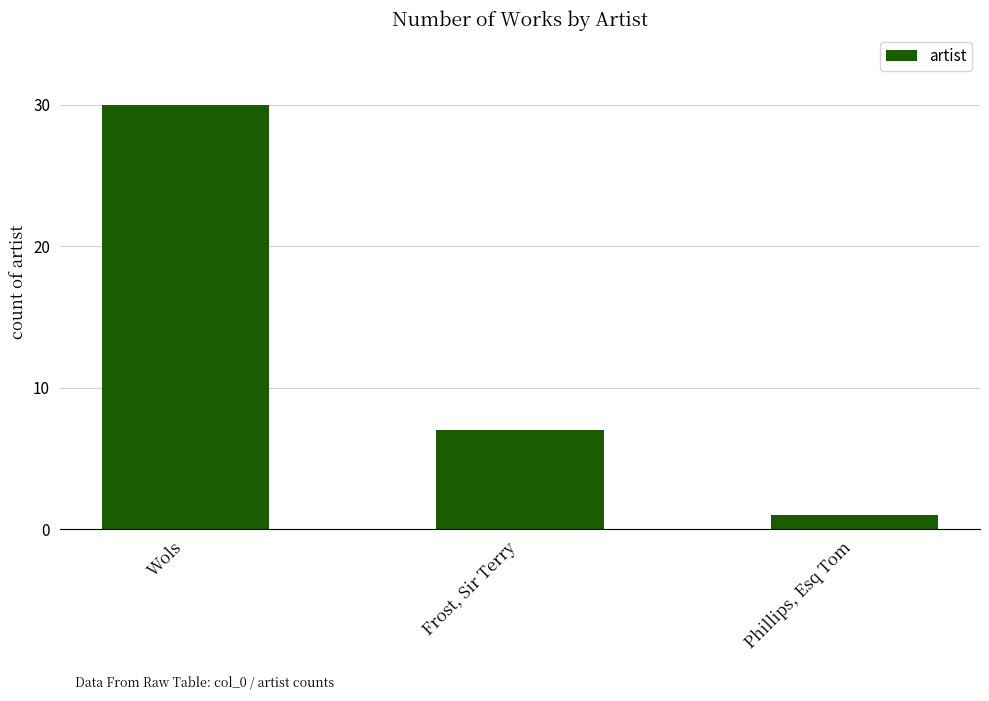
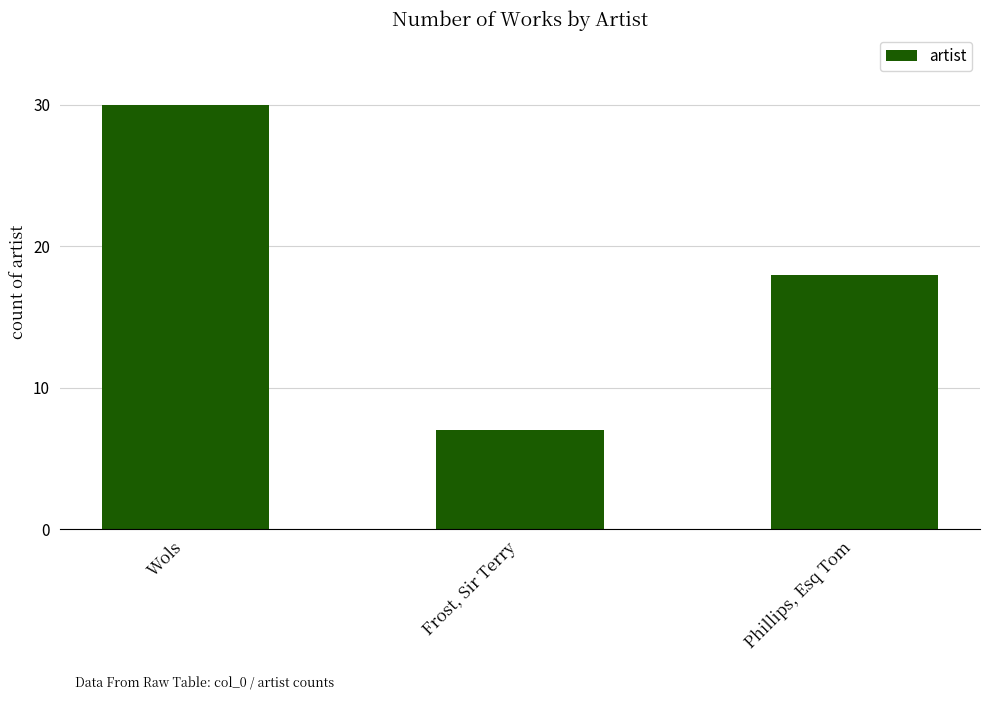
Phillips, Esq Tom: 1 -> 18
